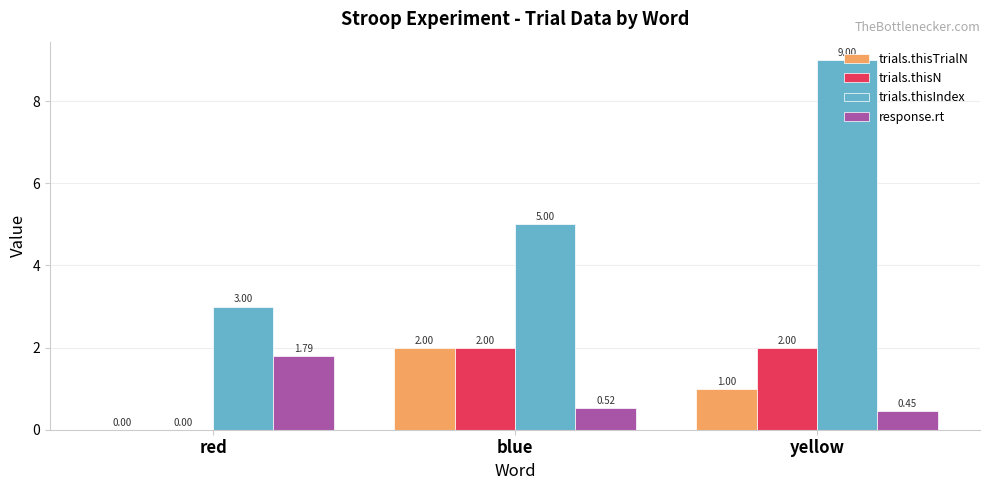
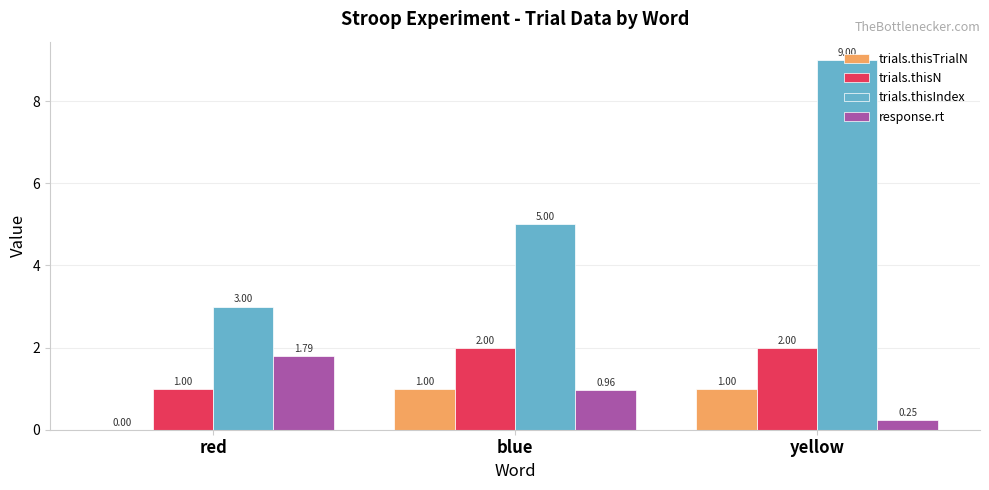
trials.thisN, red: 0.00 -> 1.00
trials.thisTrialN, blue: 2.00 -> 1.00
response.rt, blue: 0.52 -> 0.96
response.rt, yellow: 0.45 -> 0.25
